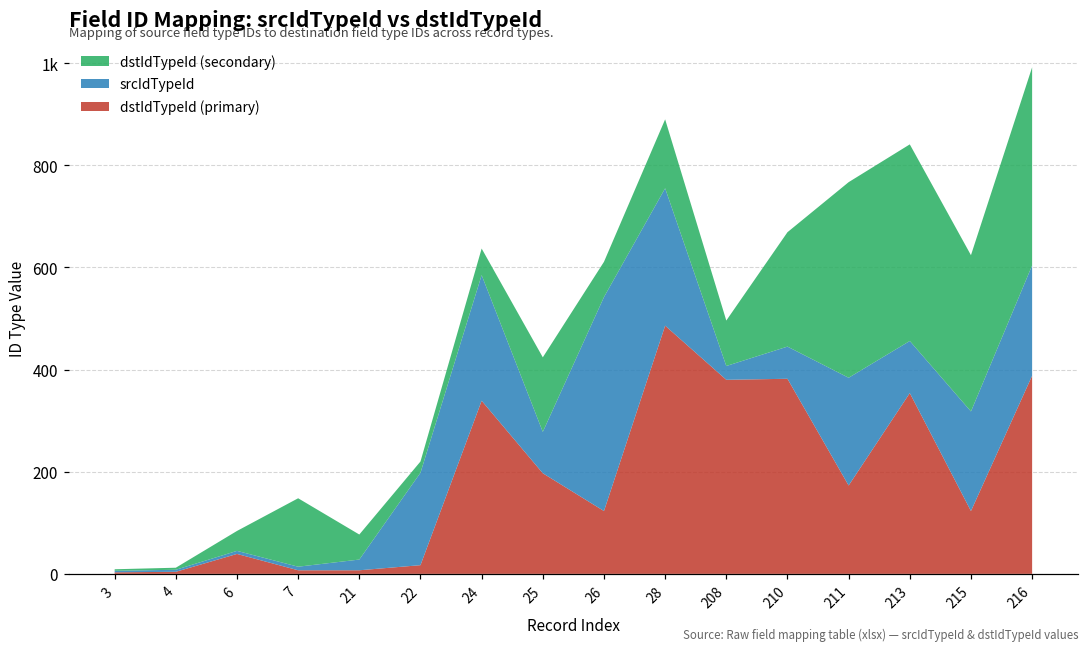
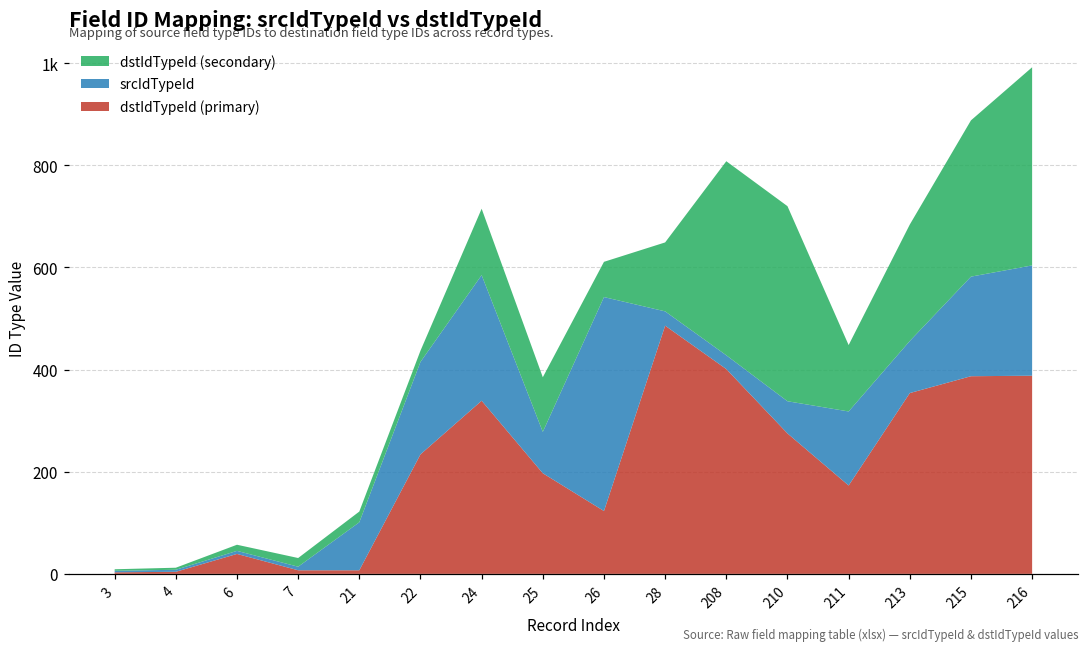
dstIdTypeId (secondary), 6: 40 -> 10
dstIdTypeId (secondary), 7: 130 -> 20
srcIdTypeId, 21: 20 -> 90
dstIdTypeId (secondary), 21: 50 -> 20
dstIdTypeId (primary), 22: 20 -> 230
dstIdTypeId (secondary), 24: 50 -> 130
dstIdTypeId (secondary), 25: 150 -> 110
srcIdTypeId, 28: 270 -> 30
dstIdTypeId (primary), 208: 380 -> 400
dstIdTypeId (secondary), 208: 90 -> 380
dstIdTypeId (primary), 210: 380 -> 280
dstIdTypeId (secondary), 210: 220 -> 380
srcIdTypeId, 211: 210 -> 150
dstIdTypeId (secondary), 211: 380 -> 130
dstIdTypeId (secondary), 213: 390 -> 230
dstIdTypeId (primary), 215: 120 -> 390
